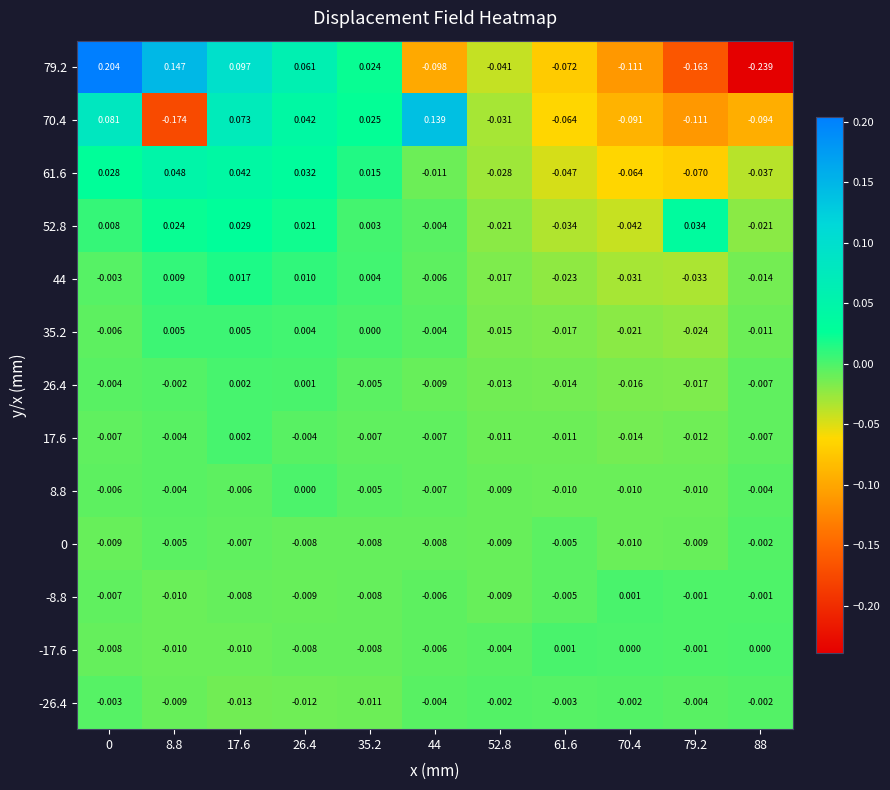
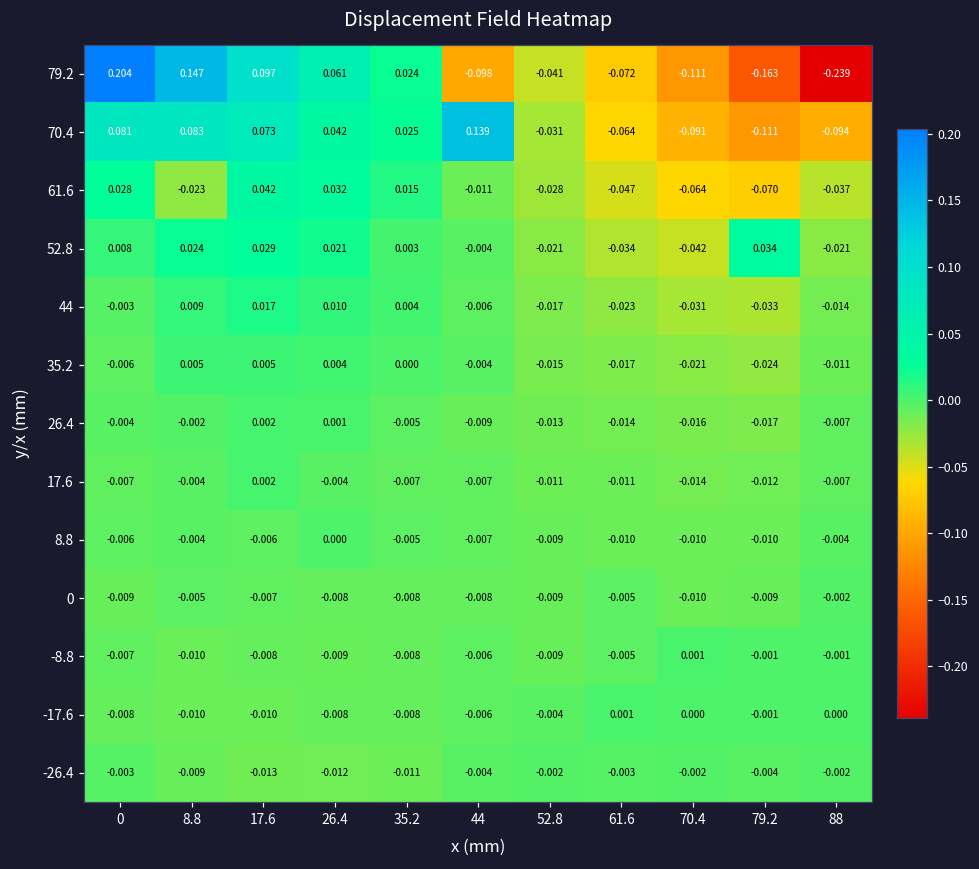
70.4, 8.8: -0.174 -> 0.083
61.6, 8.8: 0.048 -> -0.023
